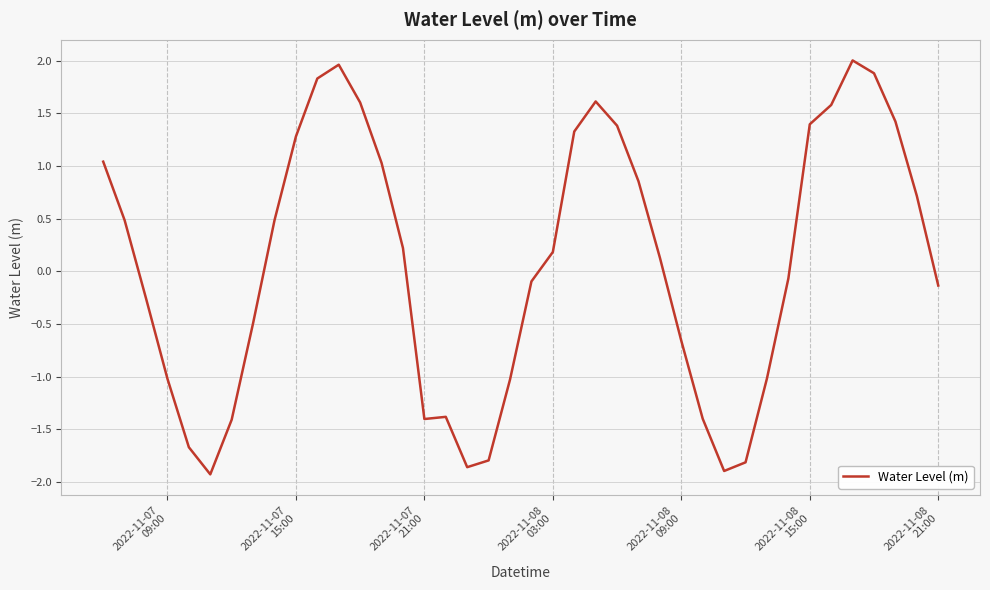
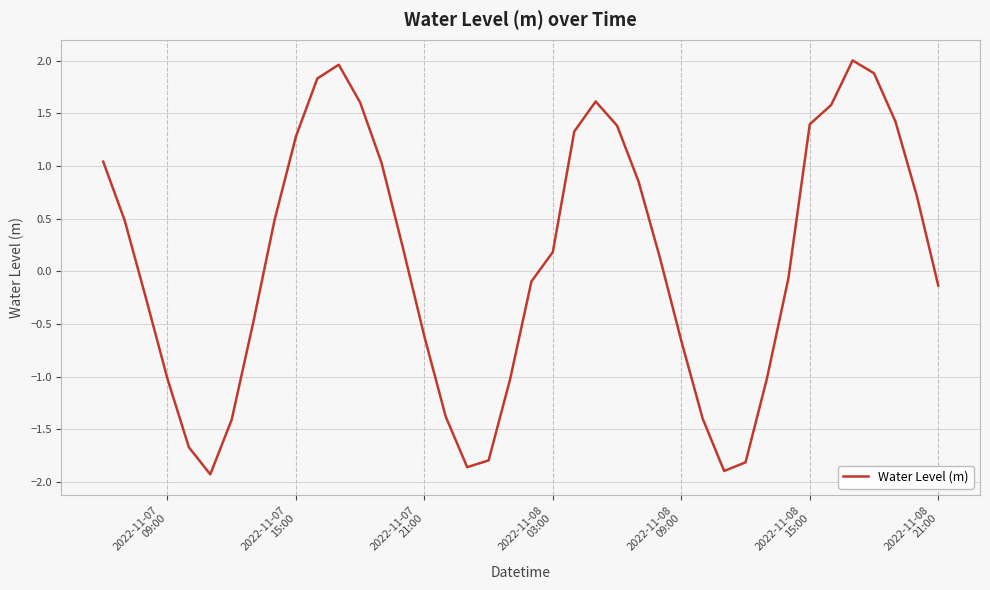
2022-11-07 21:00: -1.40 -> -0.62
